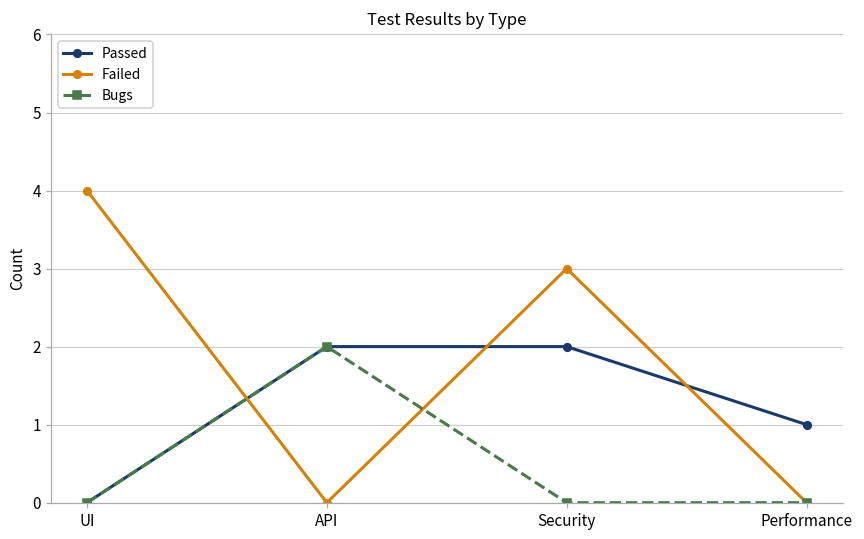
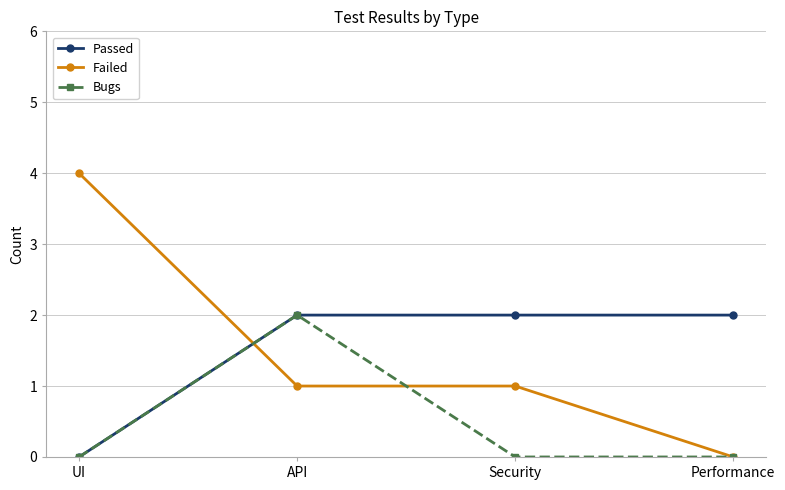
Failed, API: 0 -> 1
Failed, Security: 3 -> 1
Passed, Performance: 1 -> 2
